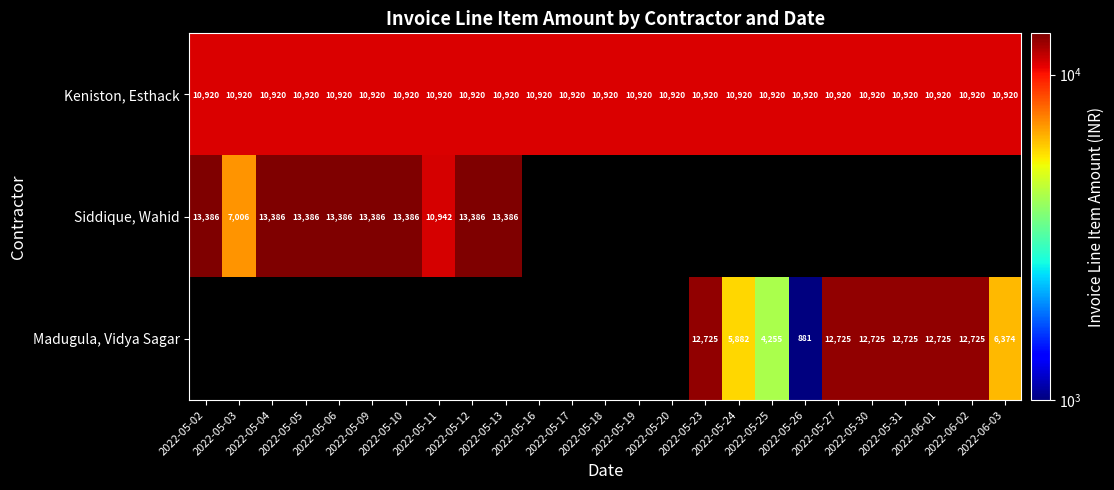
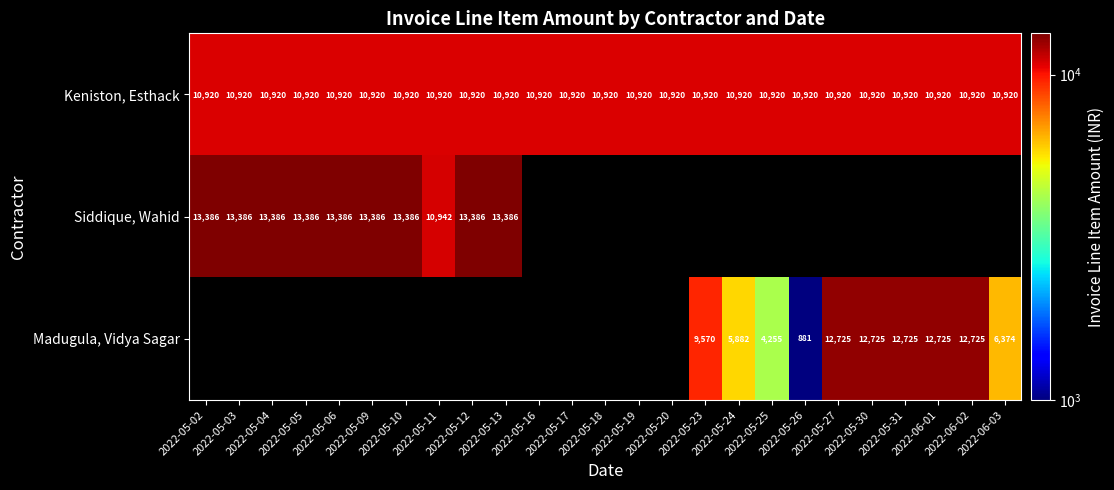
Siddique, Wahid, 2022-05-03: 7,006 -> 13,386
Madugula, Vidya Sagar, 2022-05-23: 12,725 -> 9,570
